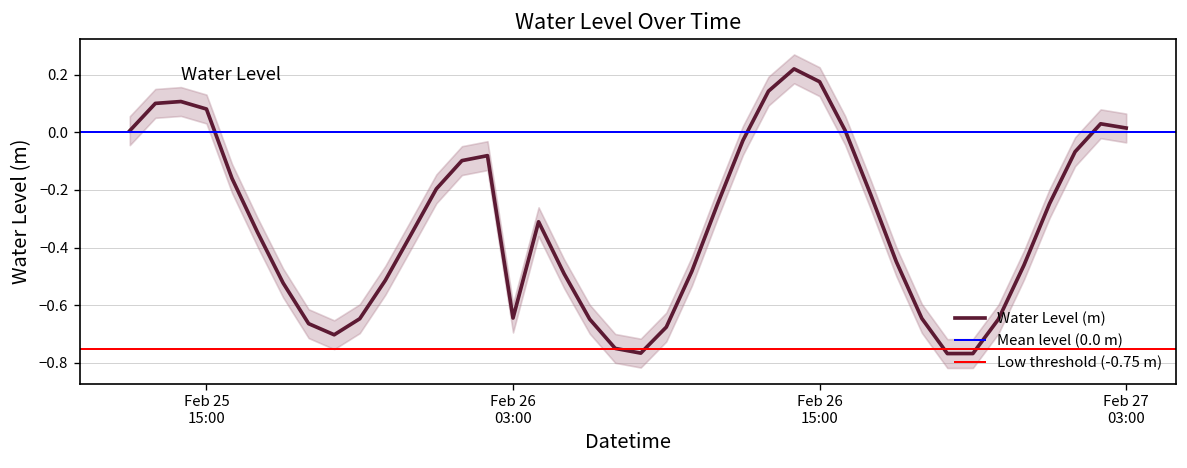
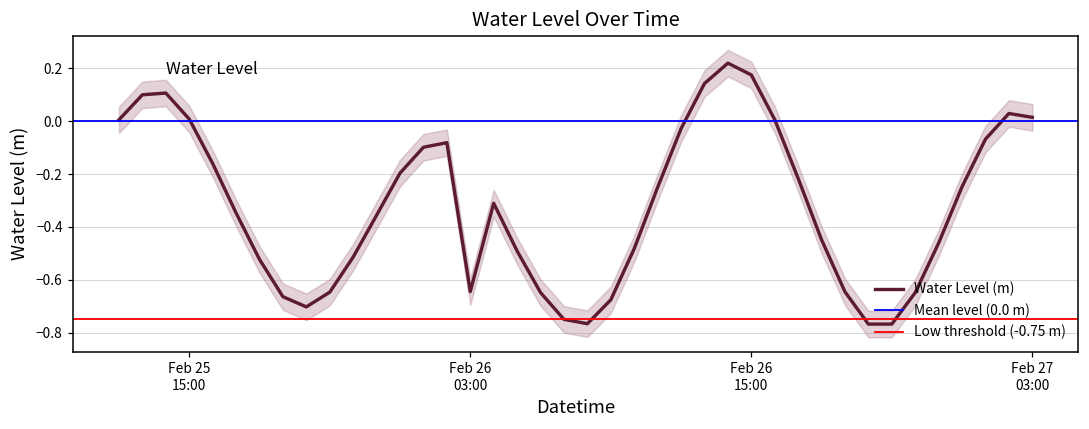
Water Level (m), Feb 25 15:00: 0.08 -> 0.01
